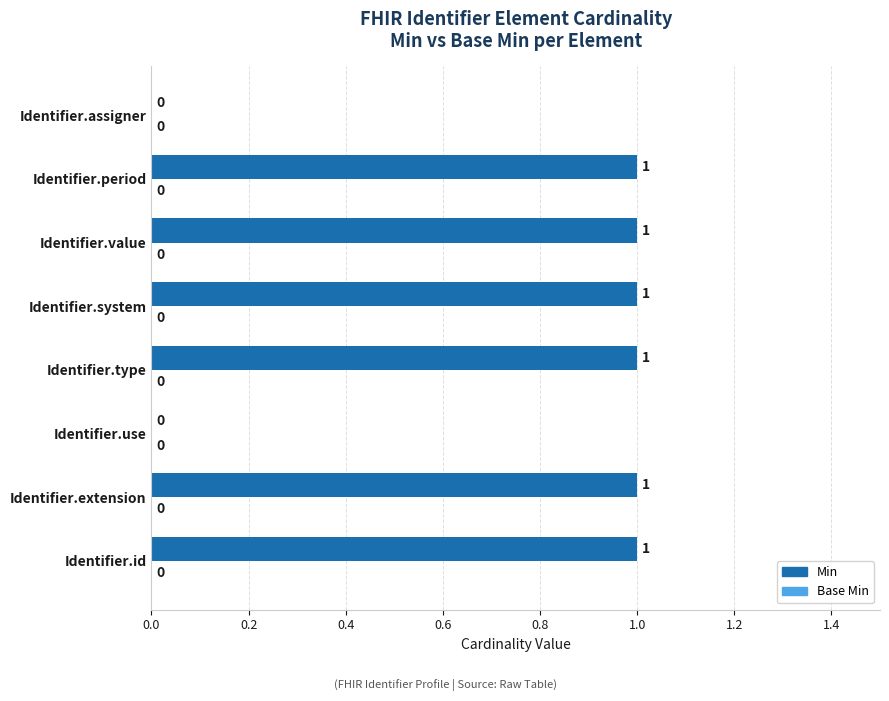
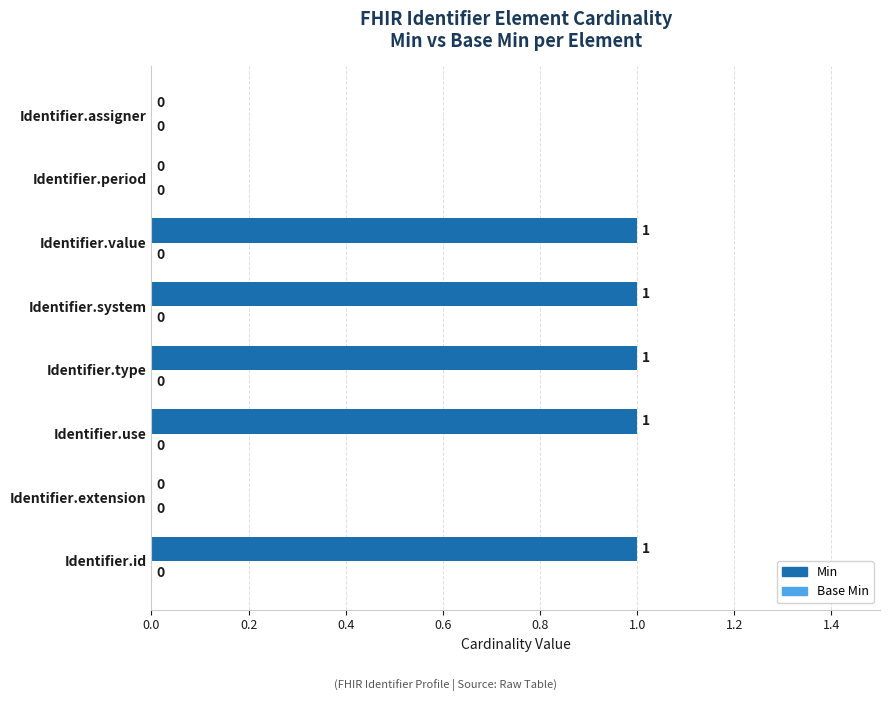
Min, Identifier.period: 1 -> 0
Min, Identifier.use: 0 -> 1
Min, Identifier.extension: 1 -> 0
